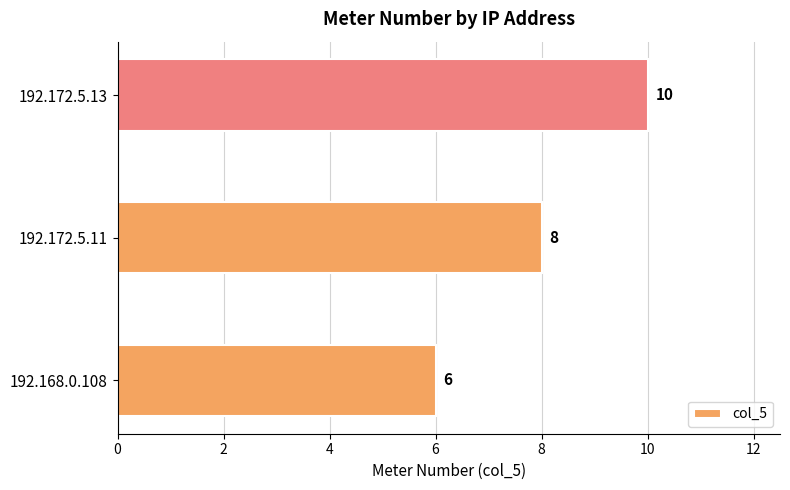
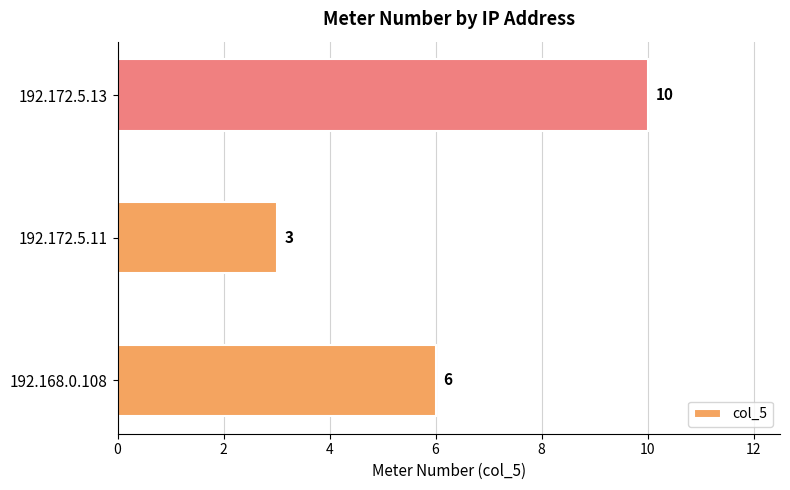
192.172.5.11: 8 -> 3
